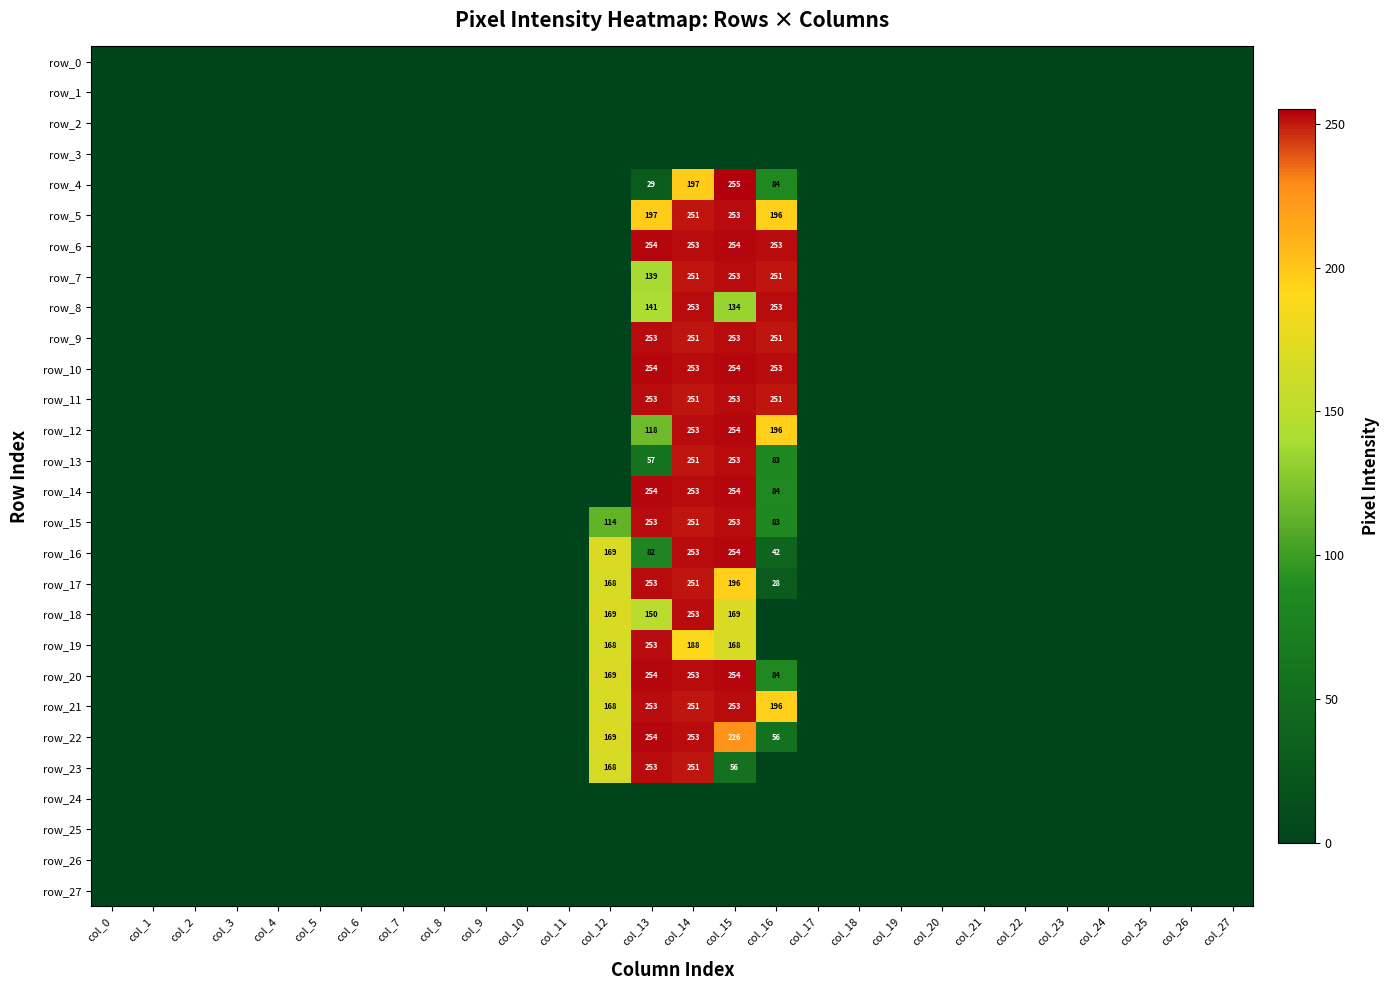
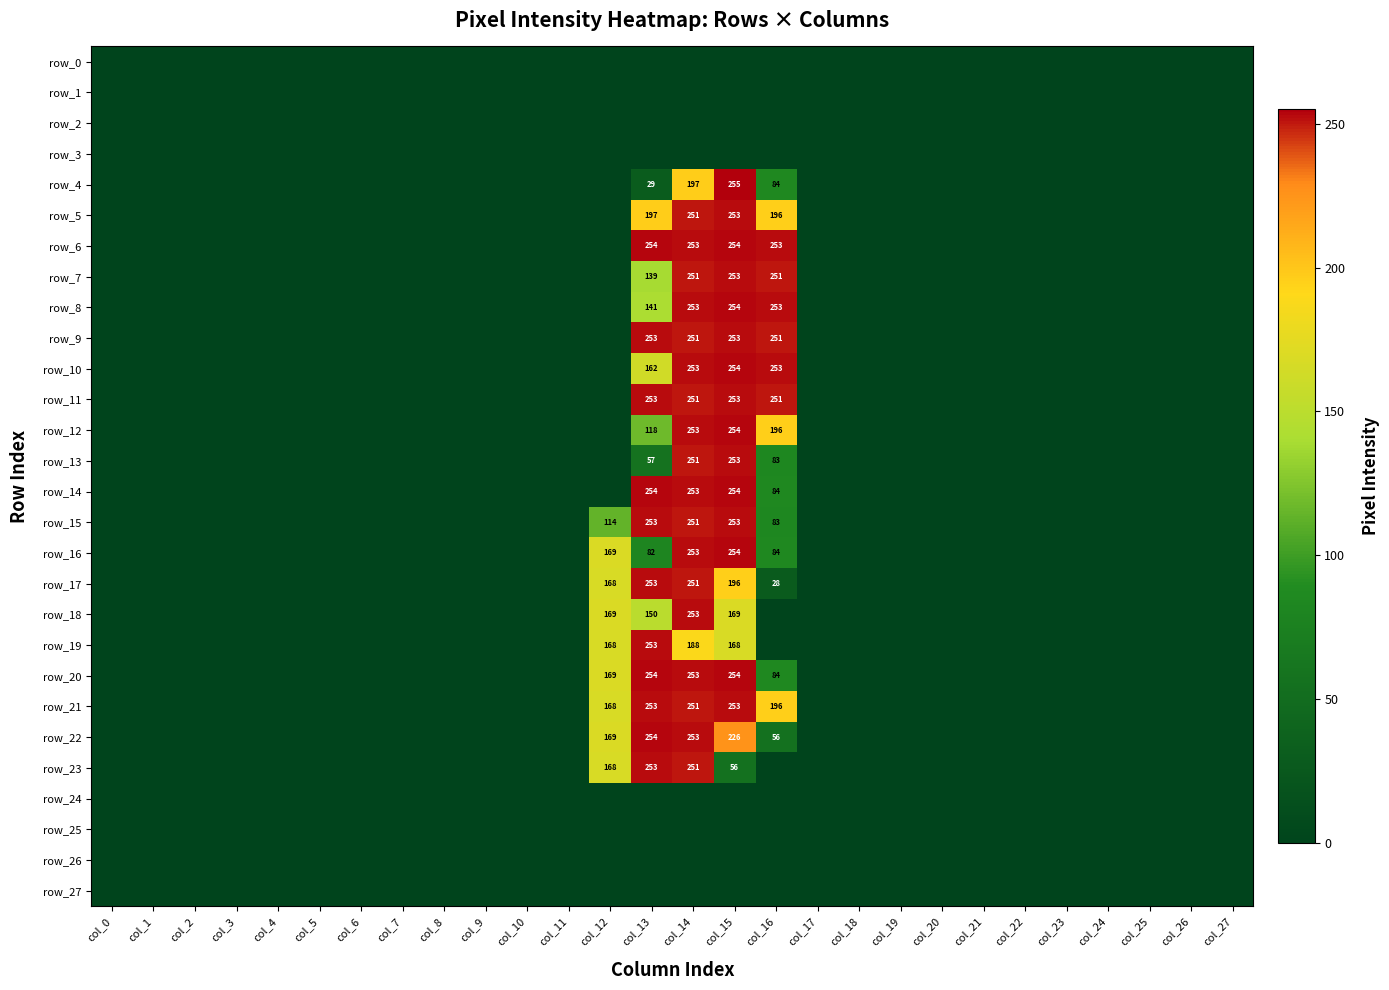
row_8, col_15: 134 -> 254
row_10, col_13: 254 -> 162
row_16, col_16: 42 -> 84
